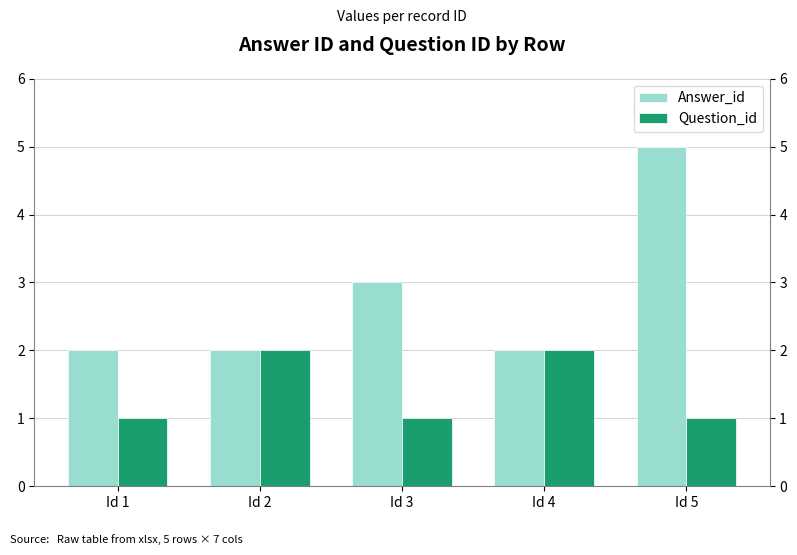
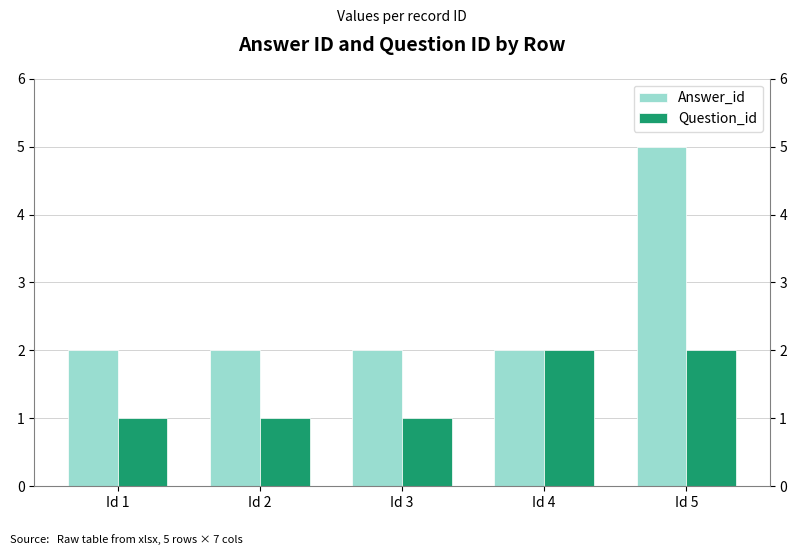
Question_id, Id 2: 2 -> 1
Answer_id, Id 3: 3 -> 2
Question_id, Id 5: 1 -> 2
